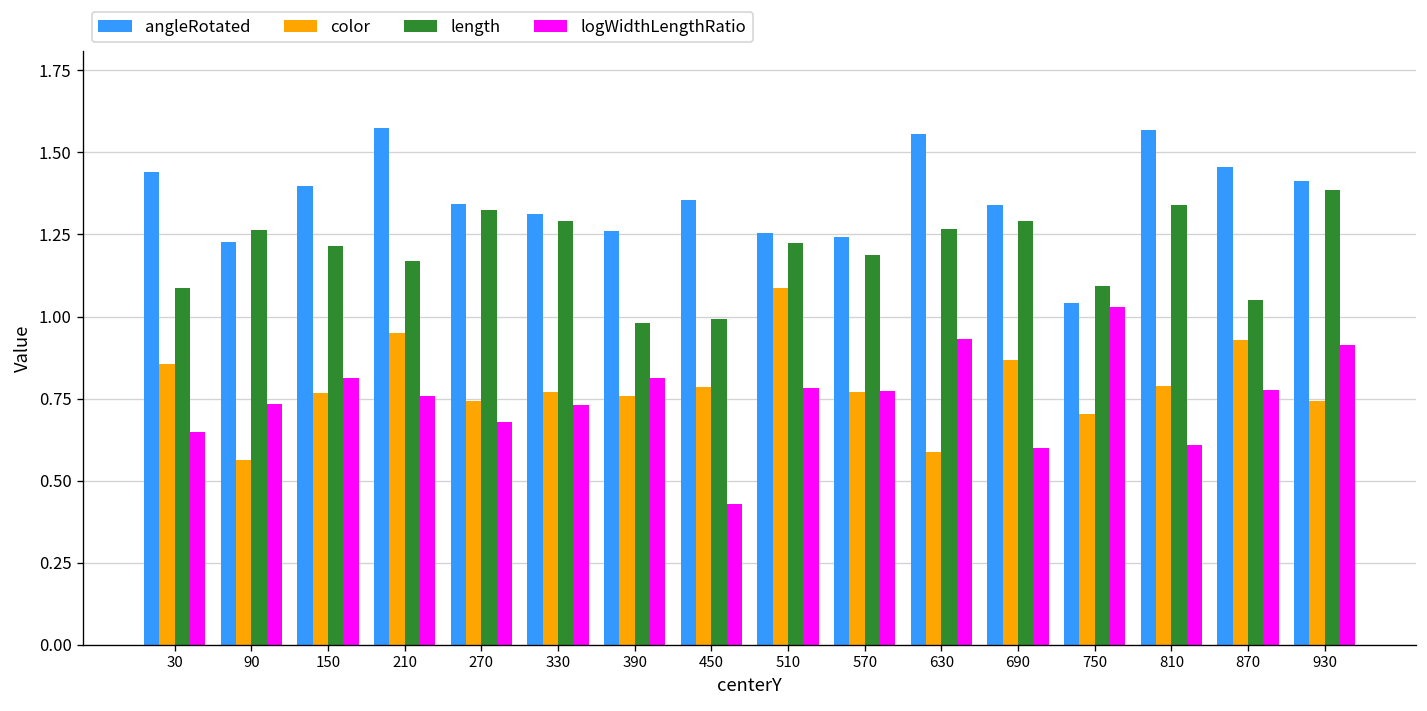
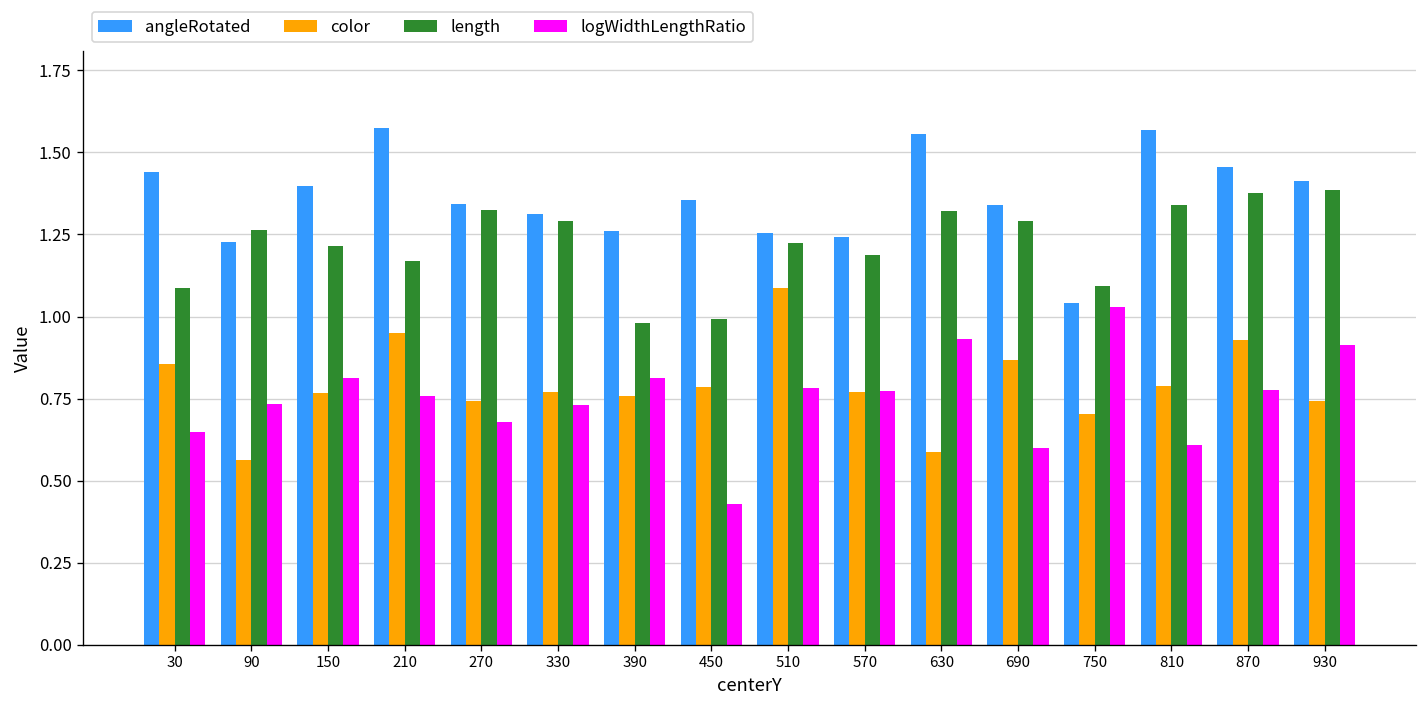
length, 630: 1.27 -> 1.32
length, 870: 1.05 -> 1.38
